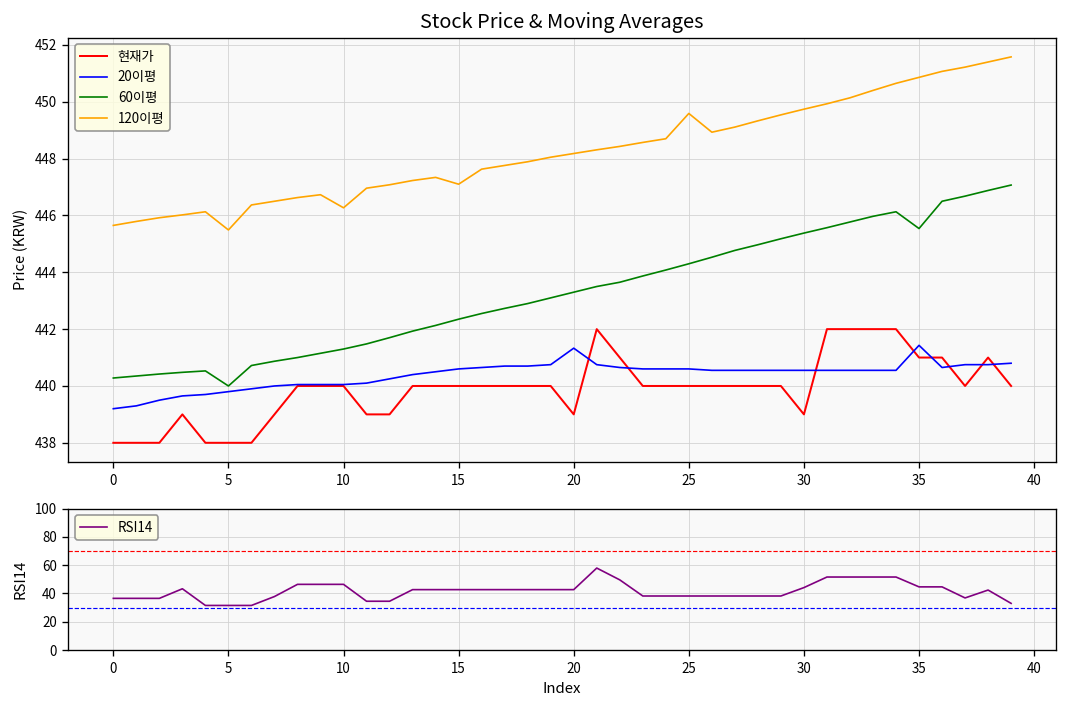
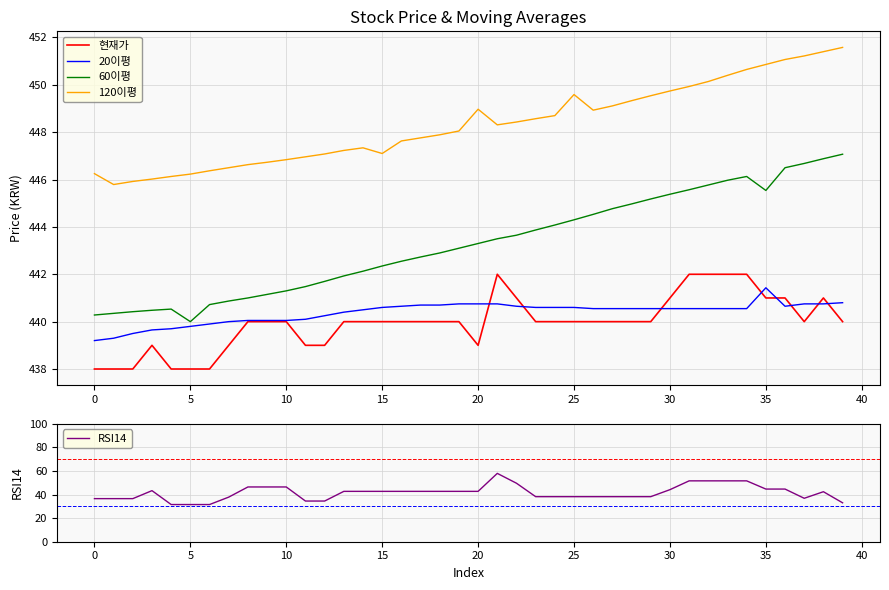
Stock Price & Moving Averages, 120이평, 0: 445.7 -> 446.3
Stock Price & Moving Averages, 120이평, 5: 445.5 -> 446.2
Stock Price & Moving Averages, 120이평, 10: 446.3 -> 446.8
Stock Price & Moving Averages, 20이평, 20: 441.3 -> 440.8
Stock Price & Moving Averages, 120이평, 20: 448.2 -> 449.0
Stock Price & Moving Averages, 현재가, 30: 439 -> 441
